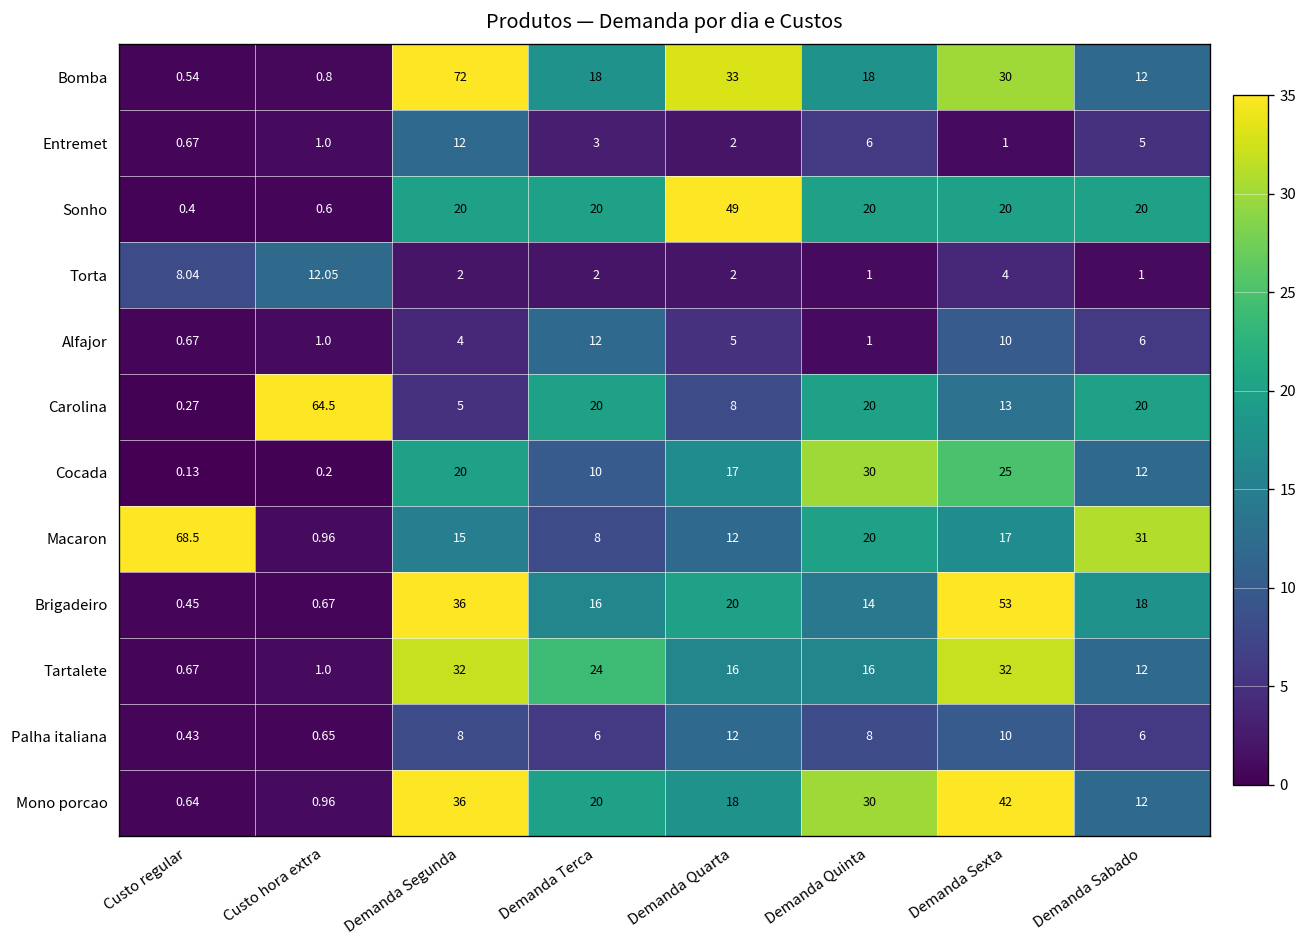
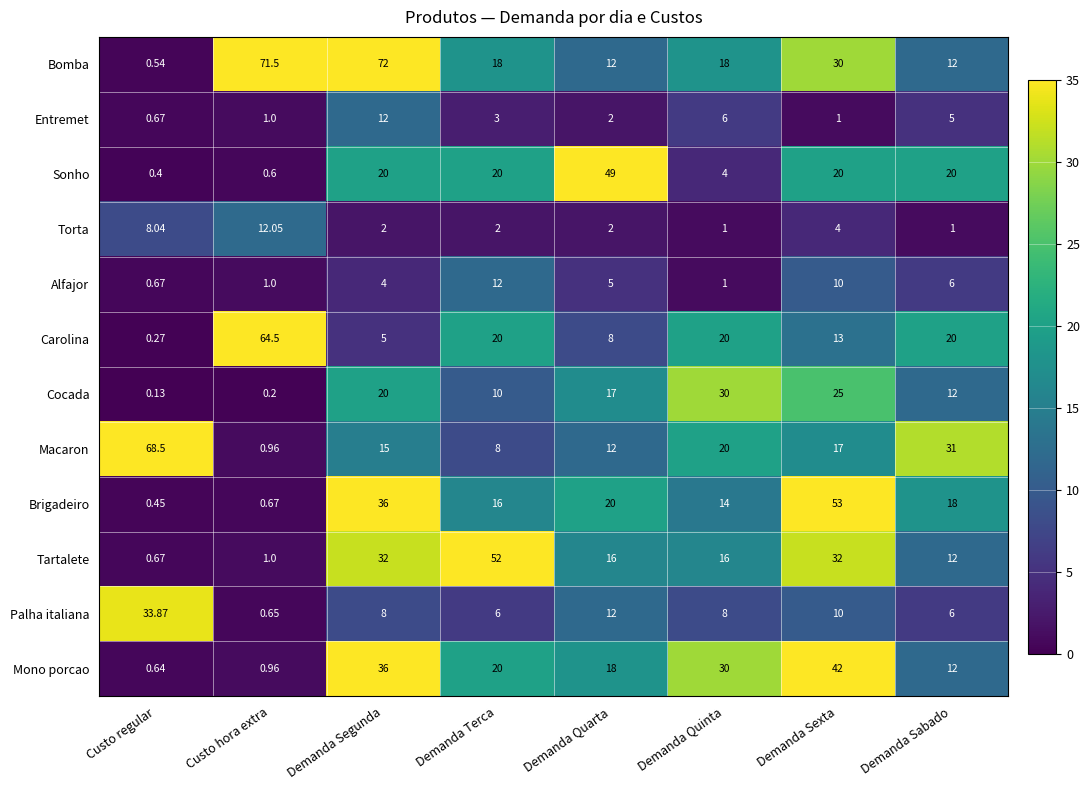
Bomba, Custo hora extra: 0.8 -> 71.5
Bomba, Demanda Quarta: 33 -> 12
Sonho, Demanda Quinta: 20 -> 4
Tartalete, Demanda Terca: 24 -> 52
Palha italiana, Custo regular: 0.43 -> 33.87
